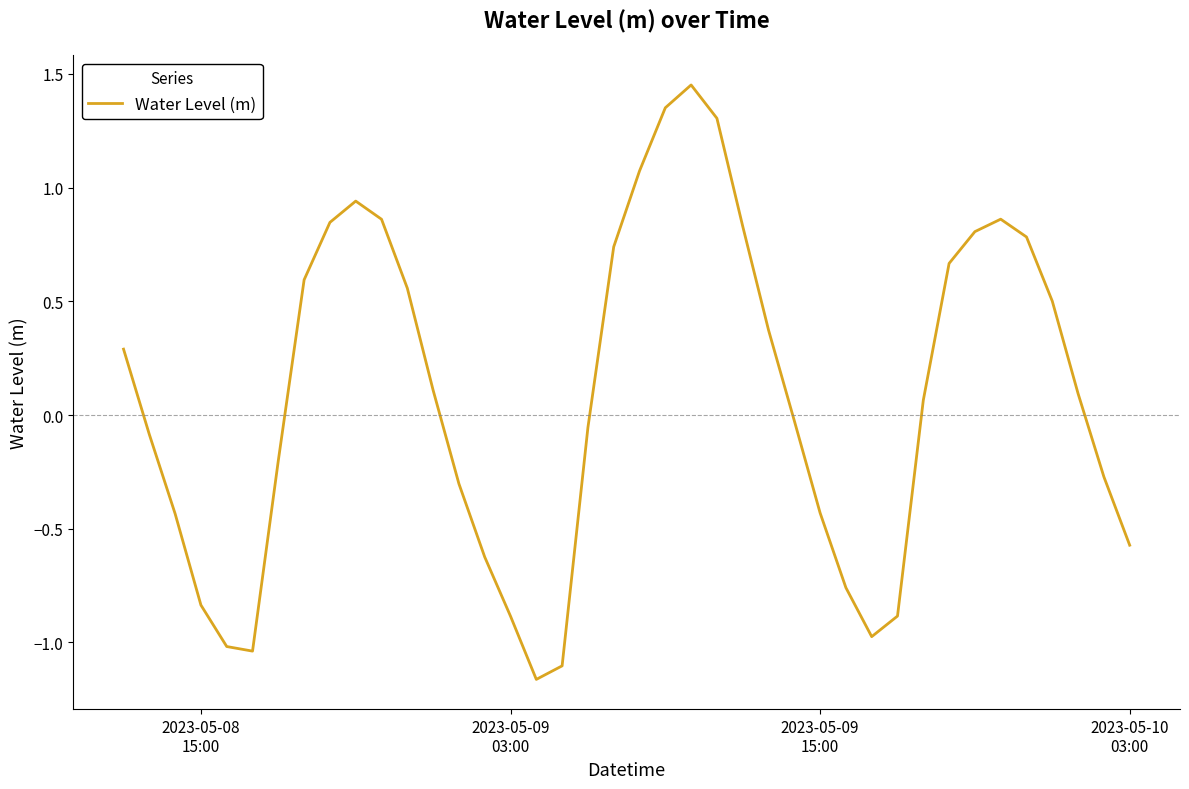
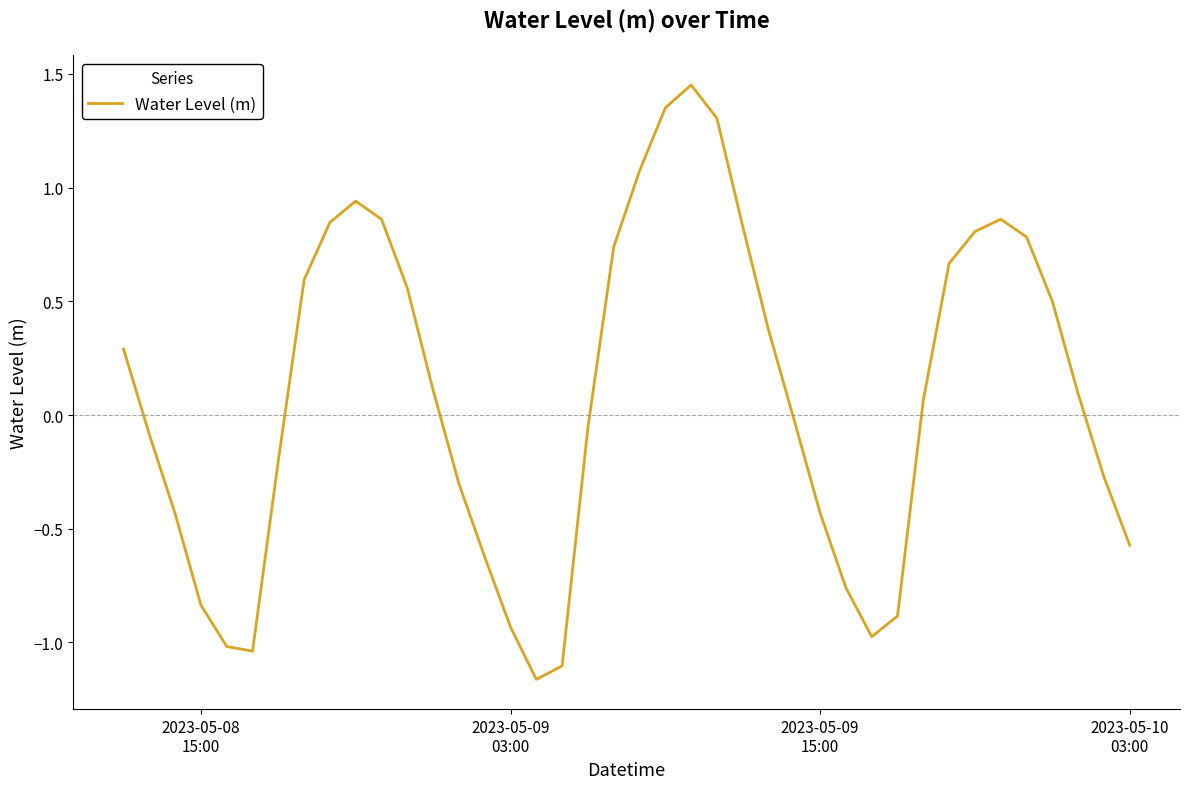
2023-05-09 03:00: -0.88 -> -0.93
